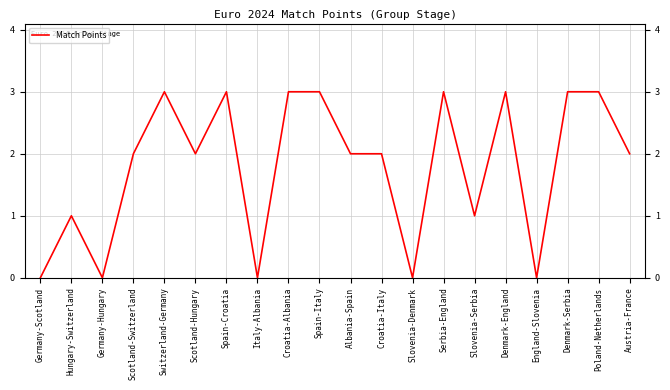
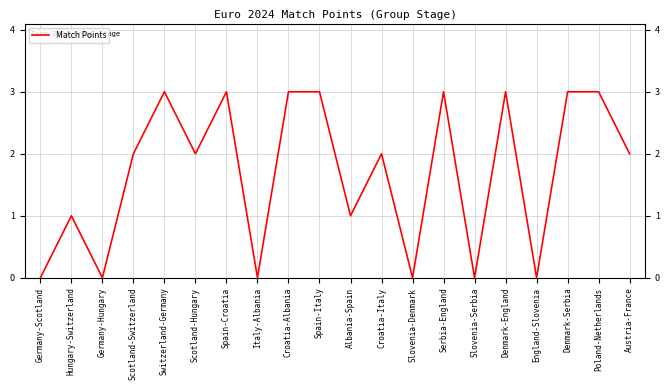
Albania-Spain: 2 -> 1
Slovenia-Serbia: 1 -> 0
